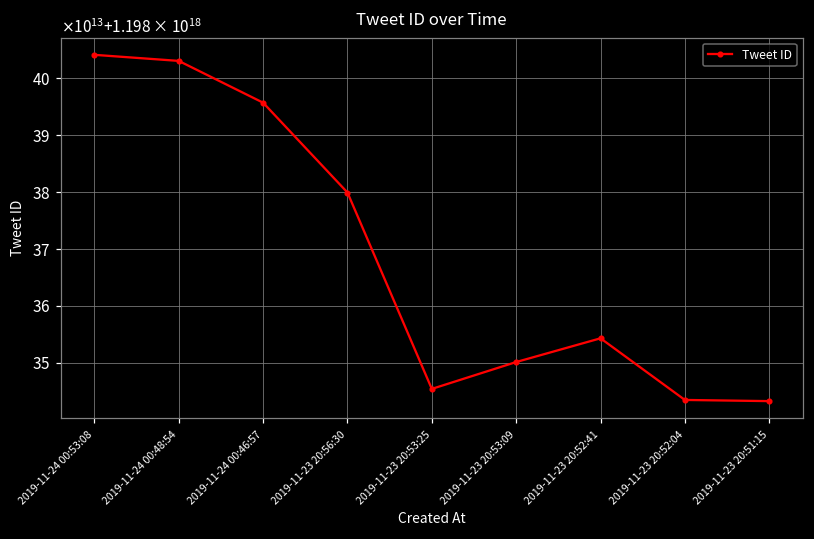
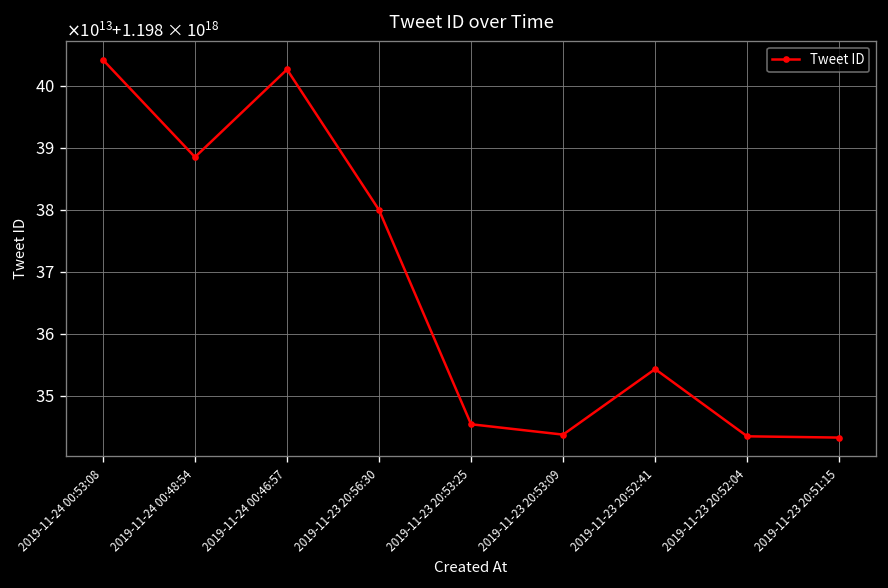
2019-11-24 00:48:54: 1198403000000000000 -> 1198388000000000000
2019-11-24 00:46:57: 1198396000000000000 -> 1198403000000000000
2019-11-23 20:53:09: 1198350000000000000 -> 1198344000000000000
